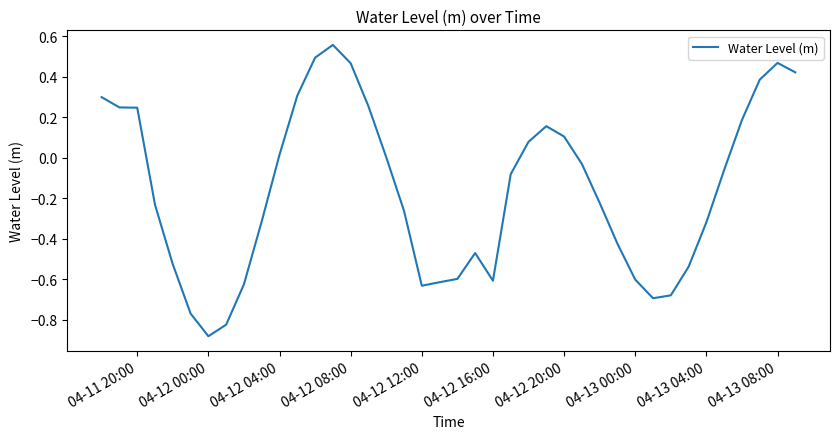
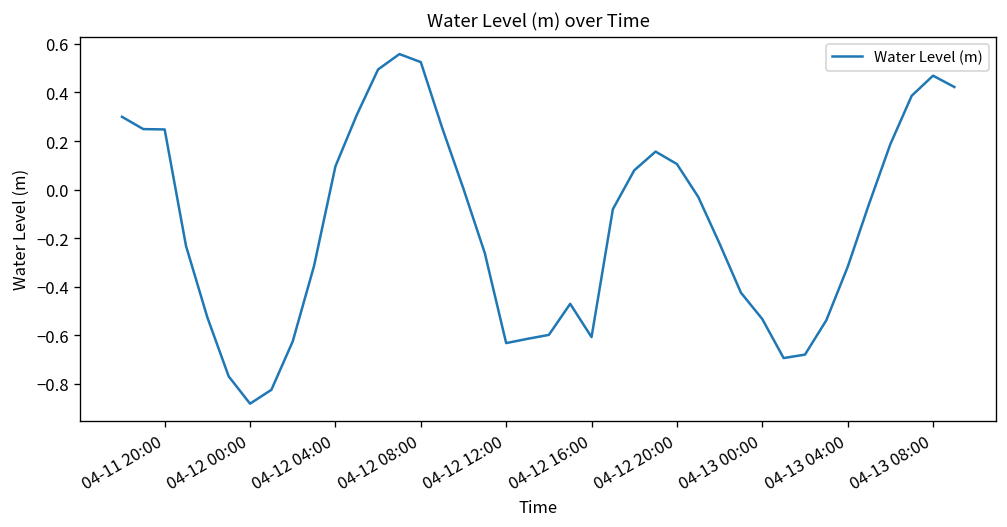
04-12 04:00: 0.02 -> 0.10
04-12 08:00: 0.47 -> 0.53
04-13 00:00: -0.60 -> -0.53
